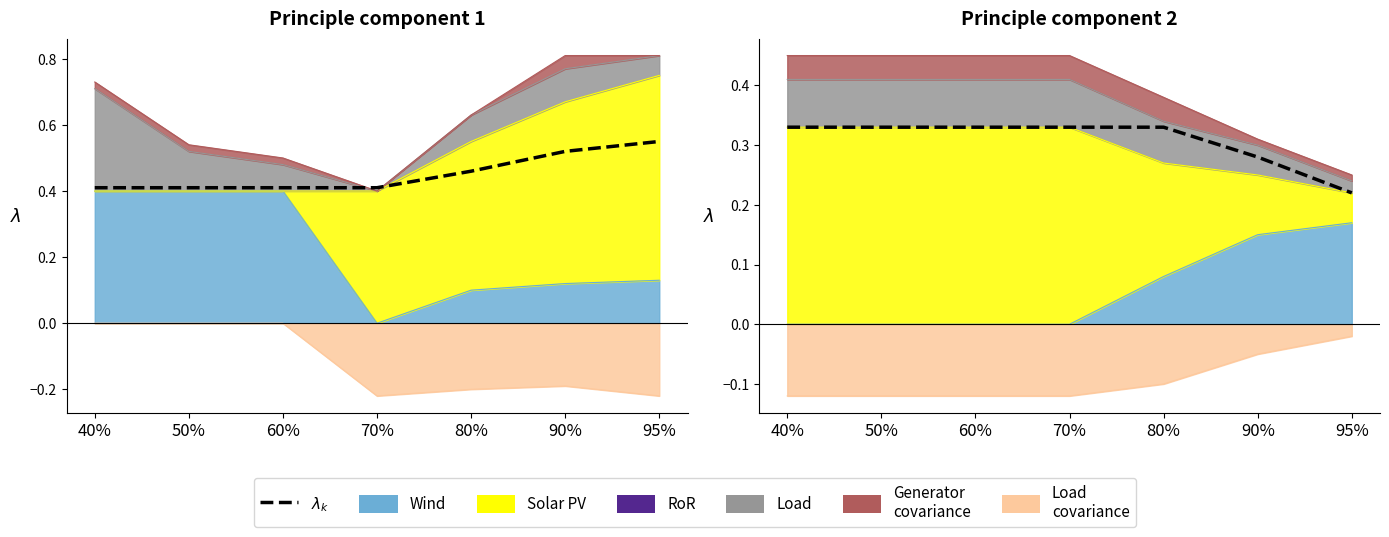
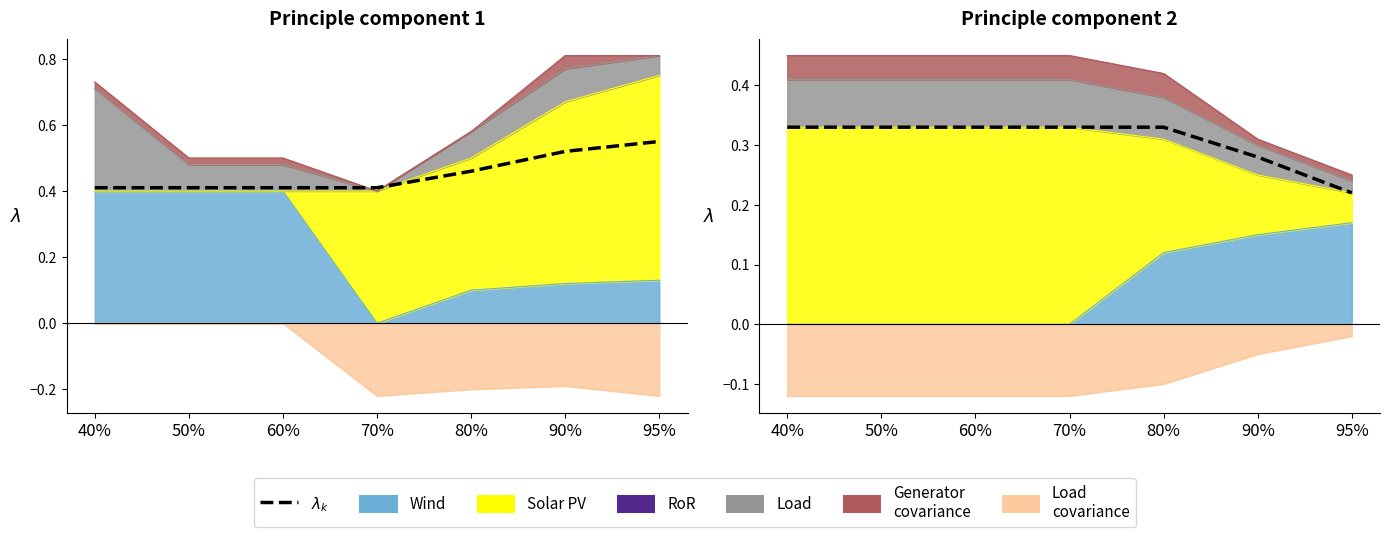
Principle component 1, Load, 50%: 0.12 -> 0.08
Principle component 1, Solar PV, 80%: 0.45 -> 0.40
Principle component 2, Wind, 80%: 0.08 -> 0.12
